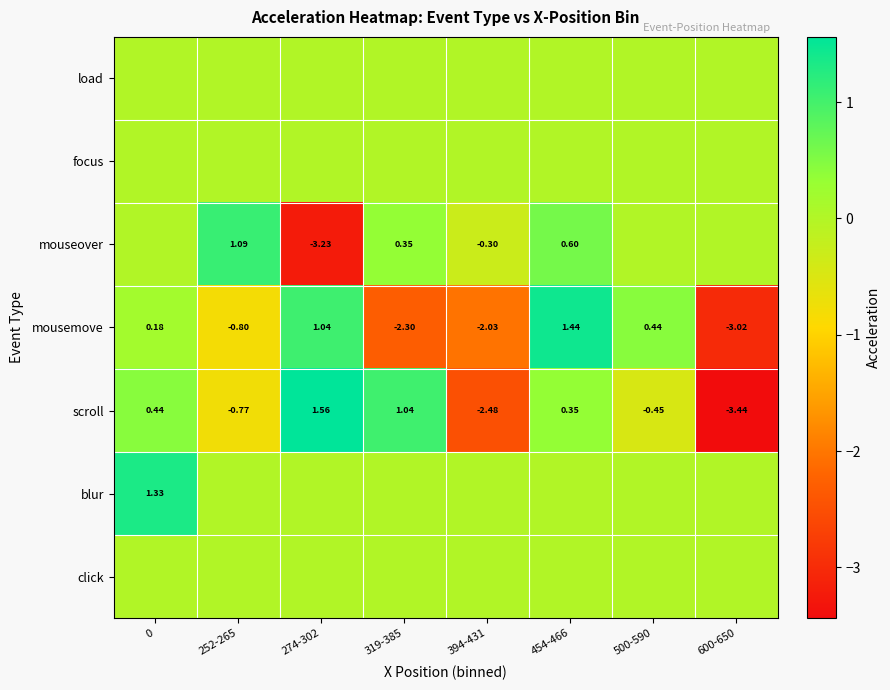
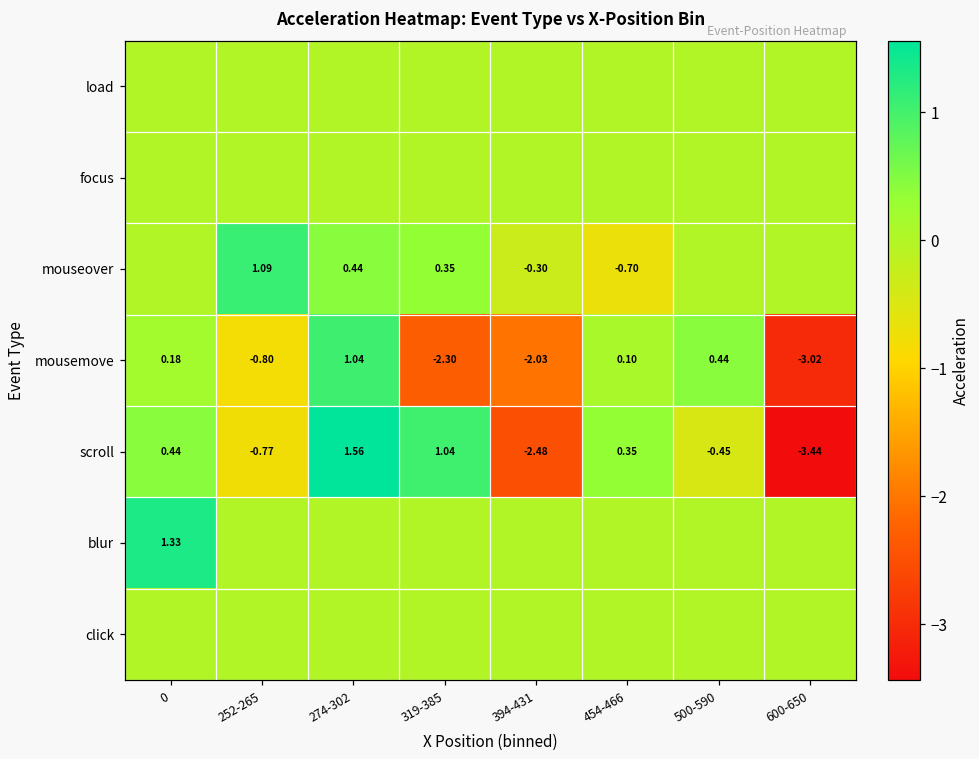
mouseover, 274-302: -3.23 -> 0.44
mouseover, 454-466: 0.60 -> -0.70
mousemove, 454-466: 1.44 -> 0.10
